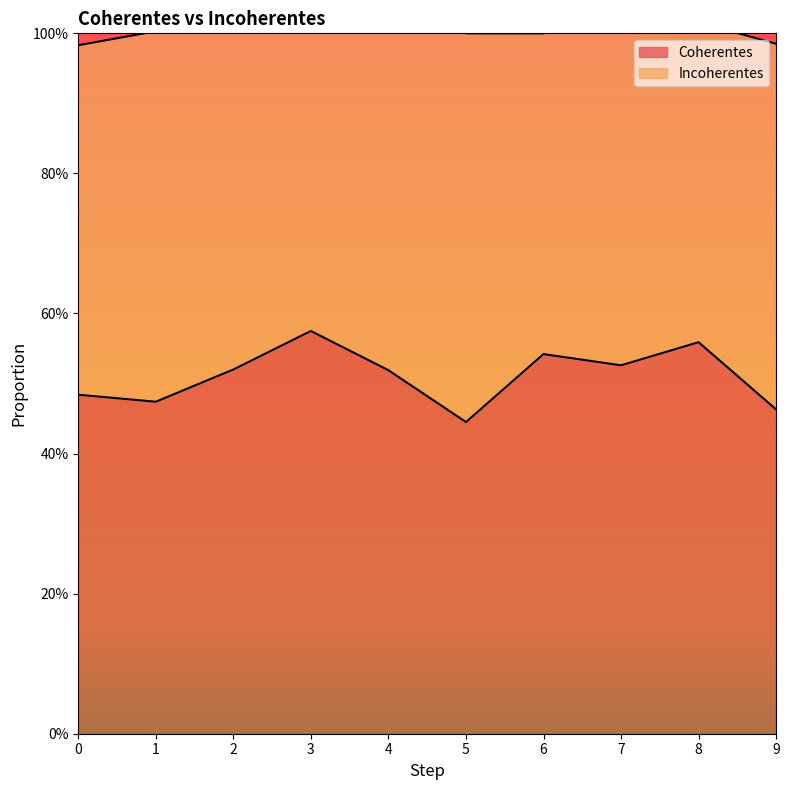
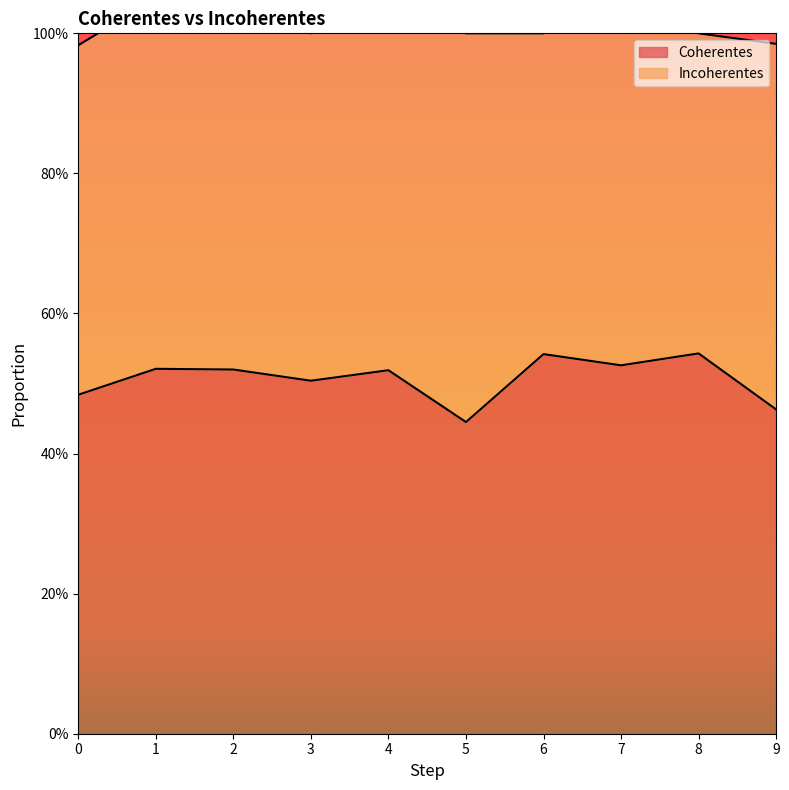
Coherentes, 1: 47% -> 52%
Coherentes, 3: 57% -> 50%
Coherentes, 8: 56% -> 54%
